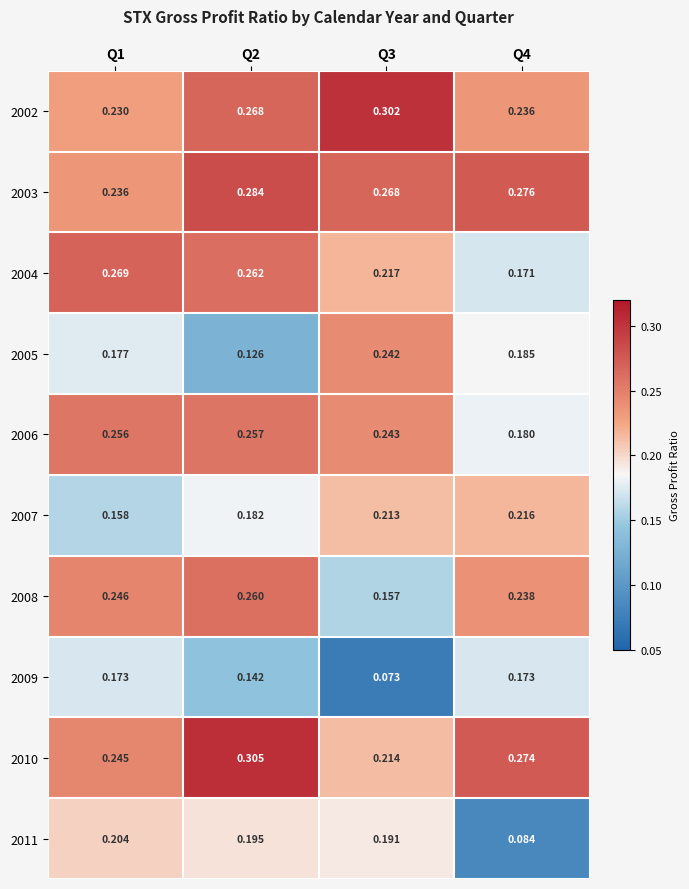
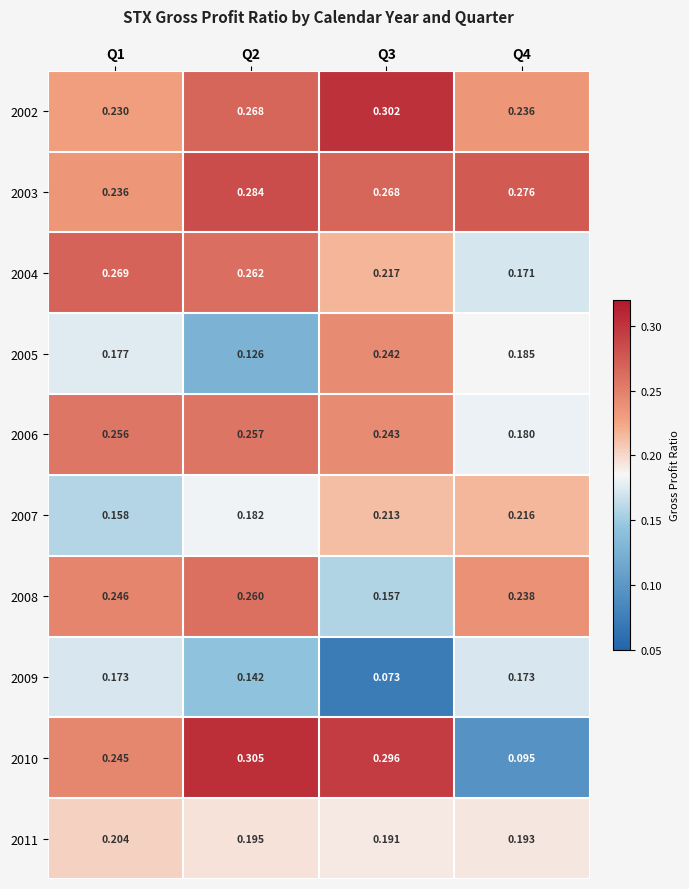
2010, Q3: 0.214 -> 0.296
2010, Q4: 0.274 -> 0.095
2011, Q4: 0.084 -> 0.193
